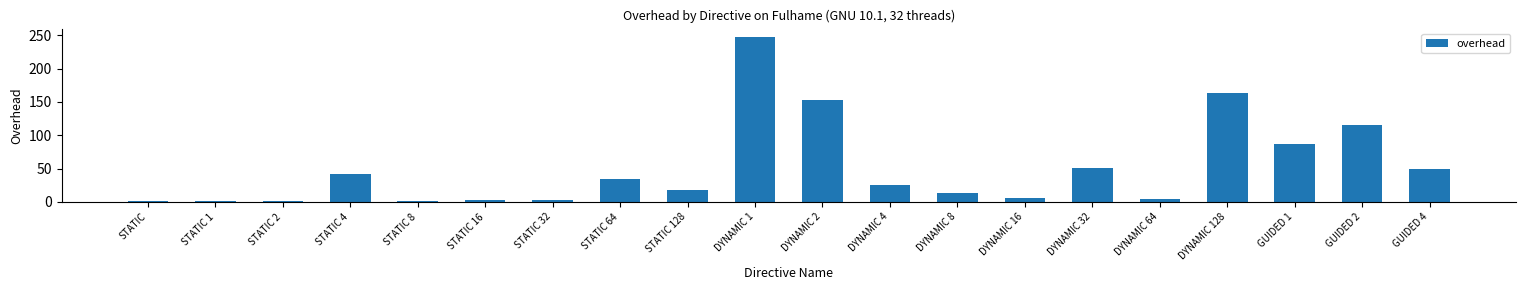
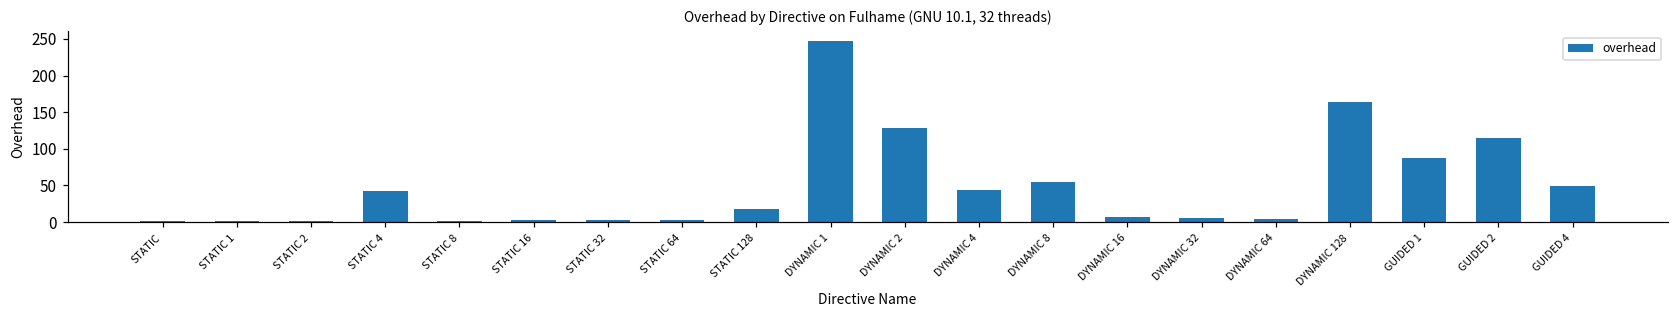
STATIC 64: 30 -> 0
DYNAMIC 2: 150 -> 130
DYNAMIC 4: 30 -> 40
DYNAMIC 8: 10 -> 50
DYNAMIC 32: 50 -> 10
